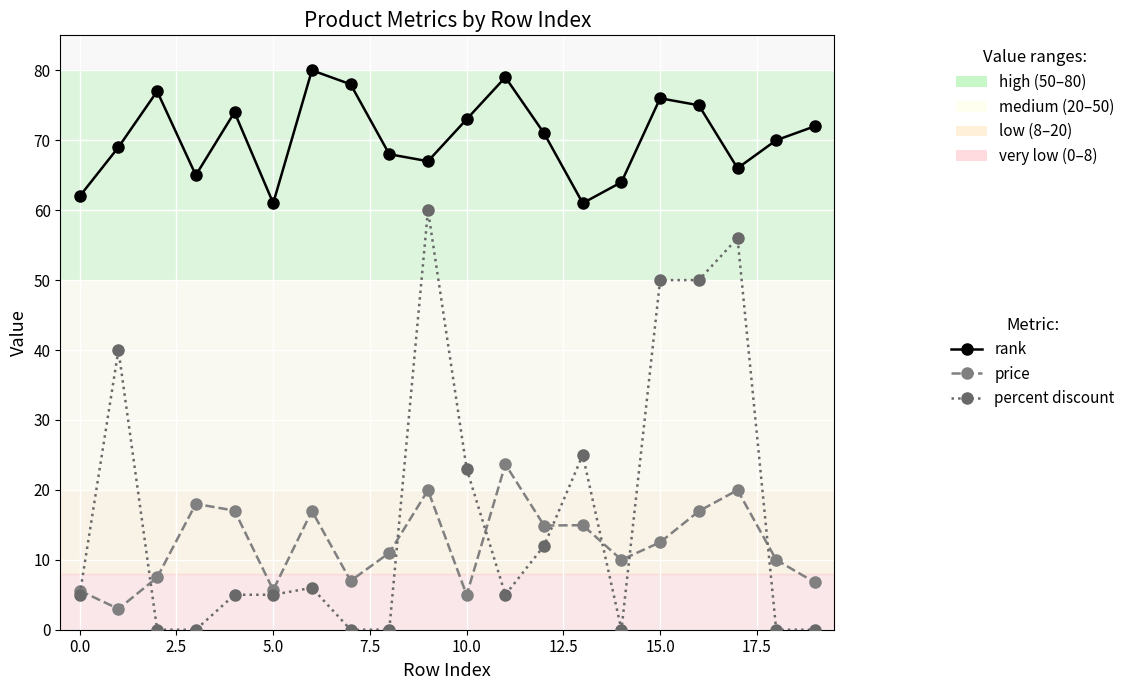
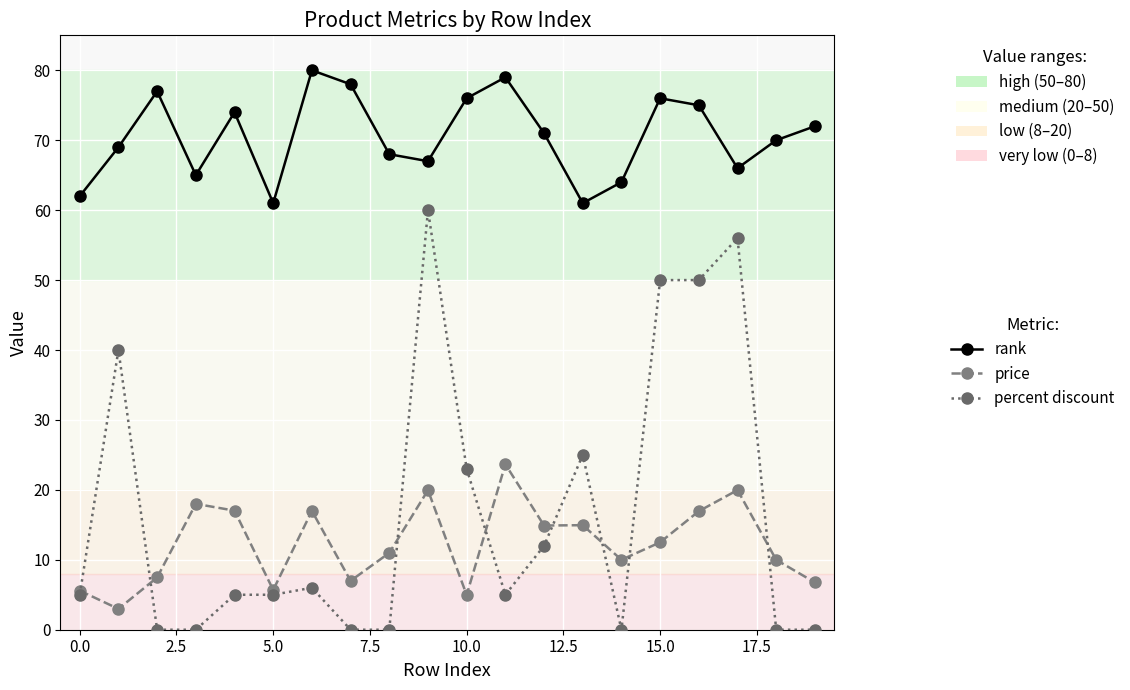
rank, 10.0: 73 -> 76
